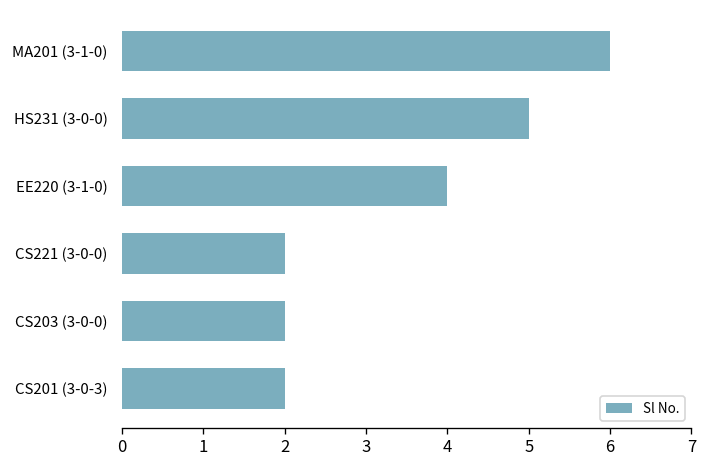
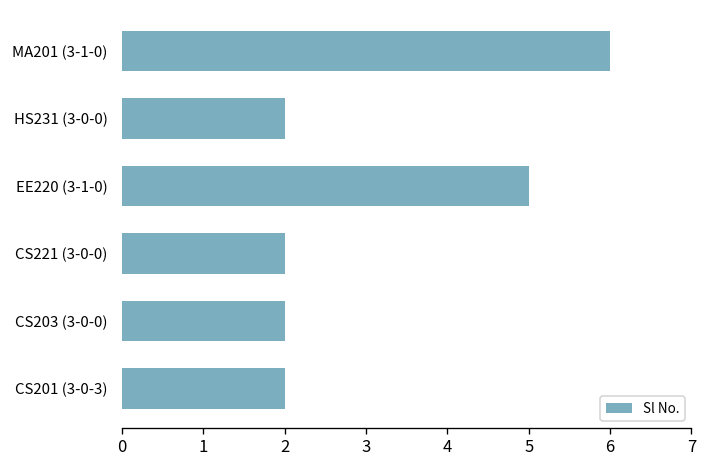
HS231 (3-0-0): 5 -> 2
EE220 (3-1-0): 4 -> 5
